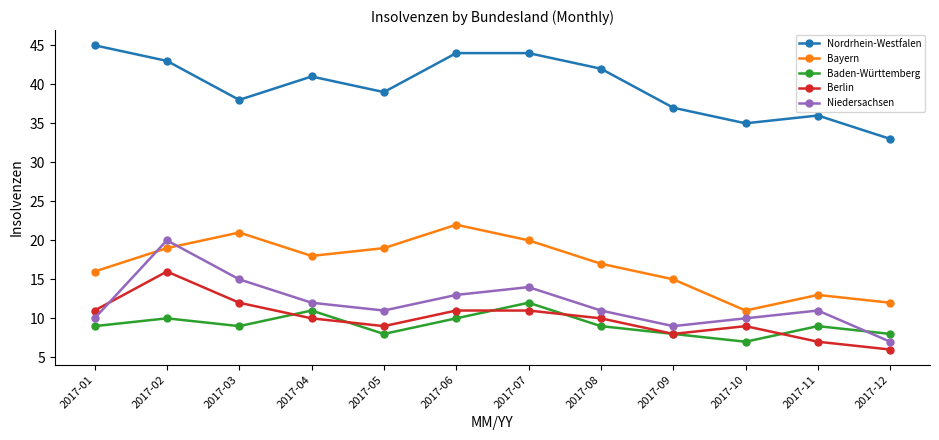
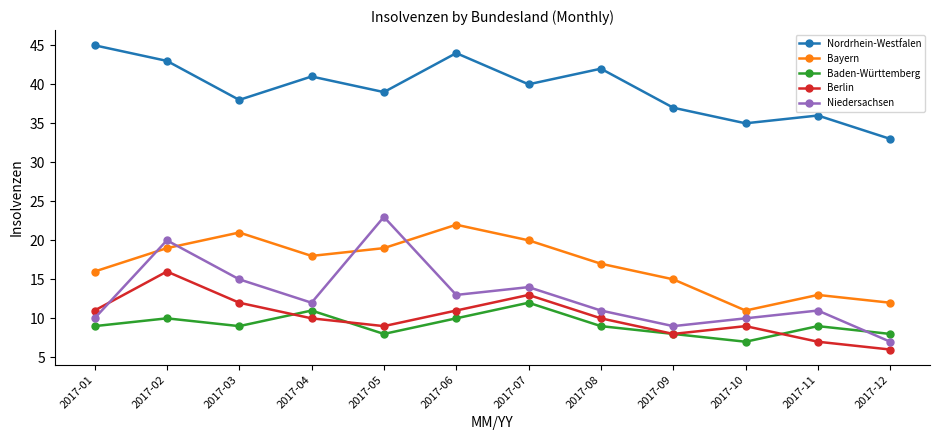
Niedersachsen, 2017-05: 11 -> 23
Nordrhein-Westfalen, 2017-07: 44 -> 40
Berlin, 2017-07: 11 -> 13
